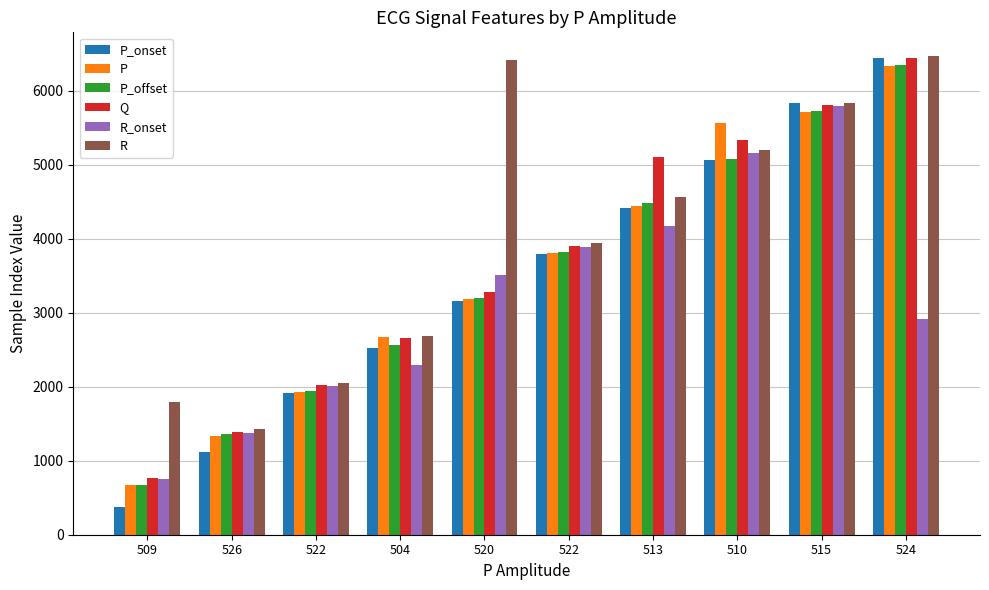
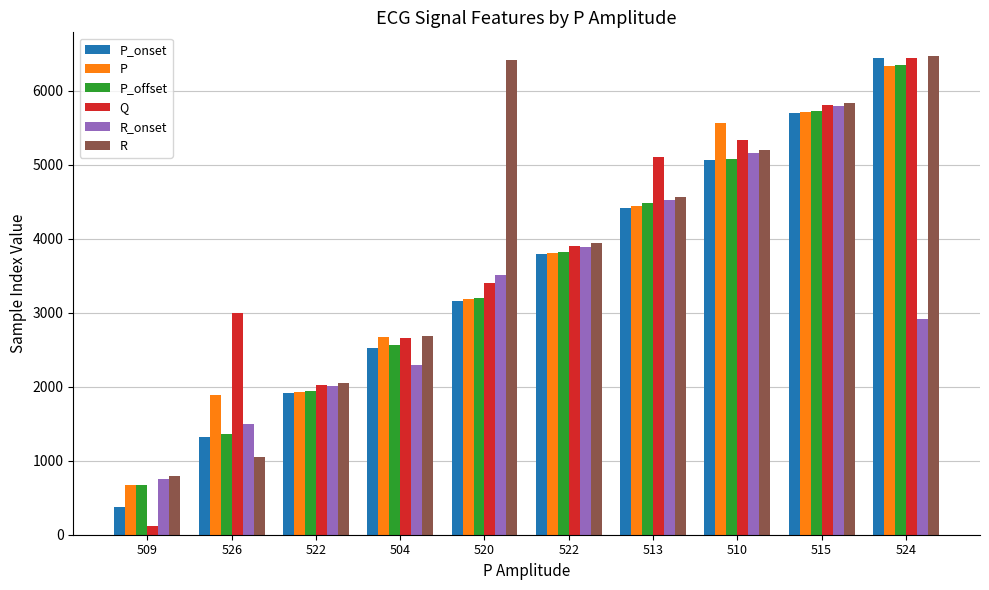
Q, 509: 800 -> 100
R, 509: 1800 -> 800
P_onset, 526: 1100 -> 1300
P, 526: 1300 -> 1900
Q, 526: 1400 -> 3000
R_onset, 526: 1400 -> 1500
R, 526: 1400 -> 1100
Q, 520: 3300 -> 3400
R_onset, 513: 4200 -> 4500
P_onset, 515: 5800 -> 5700
